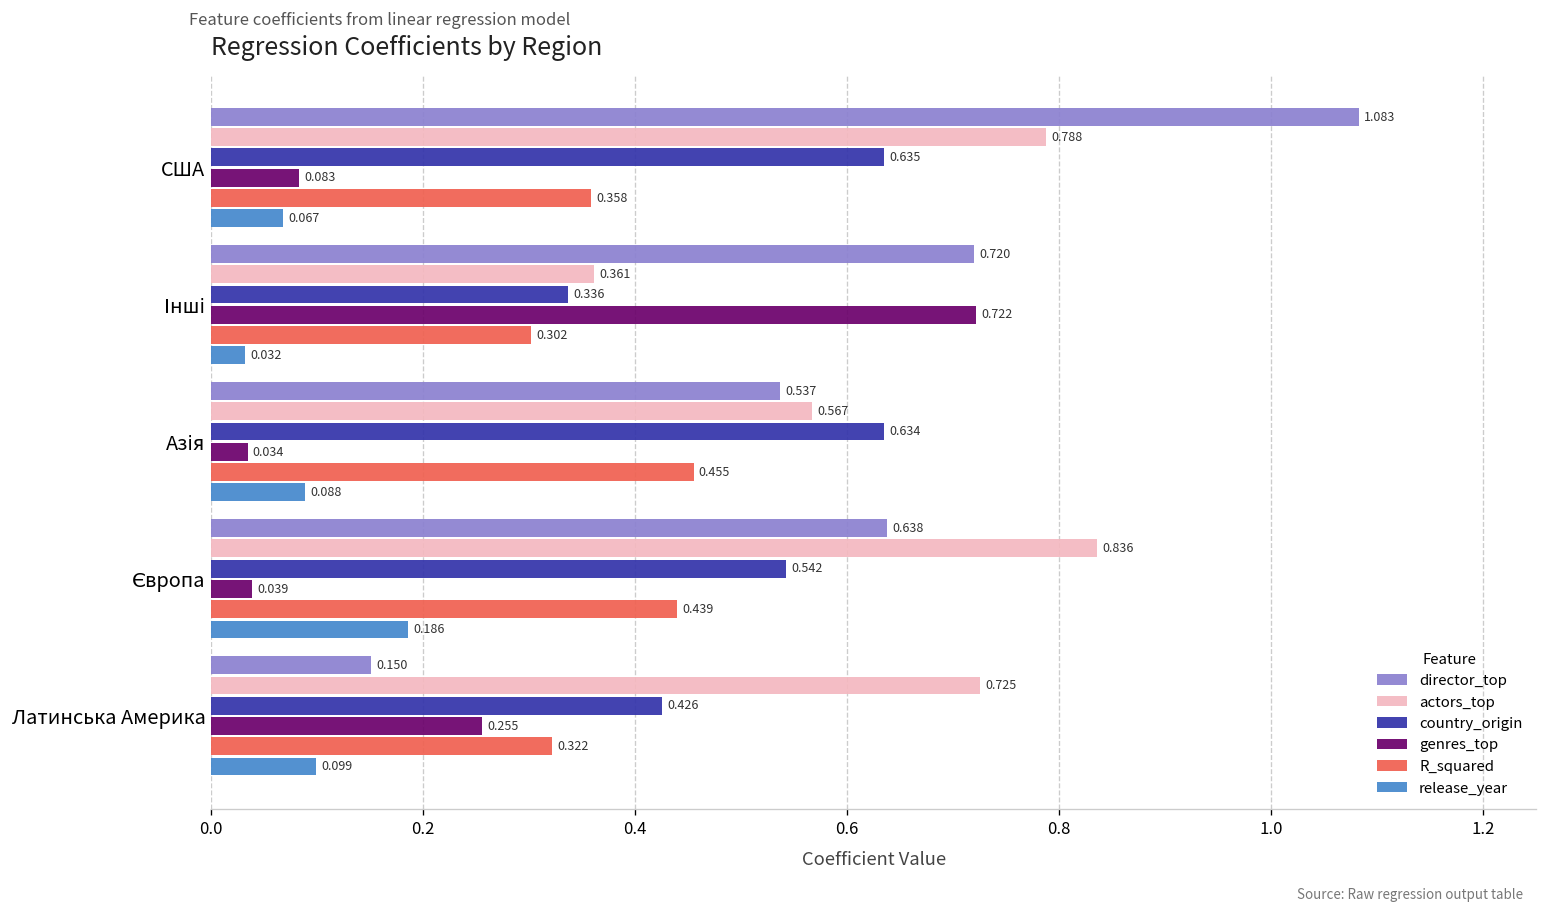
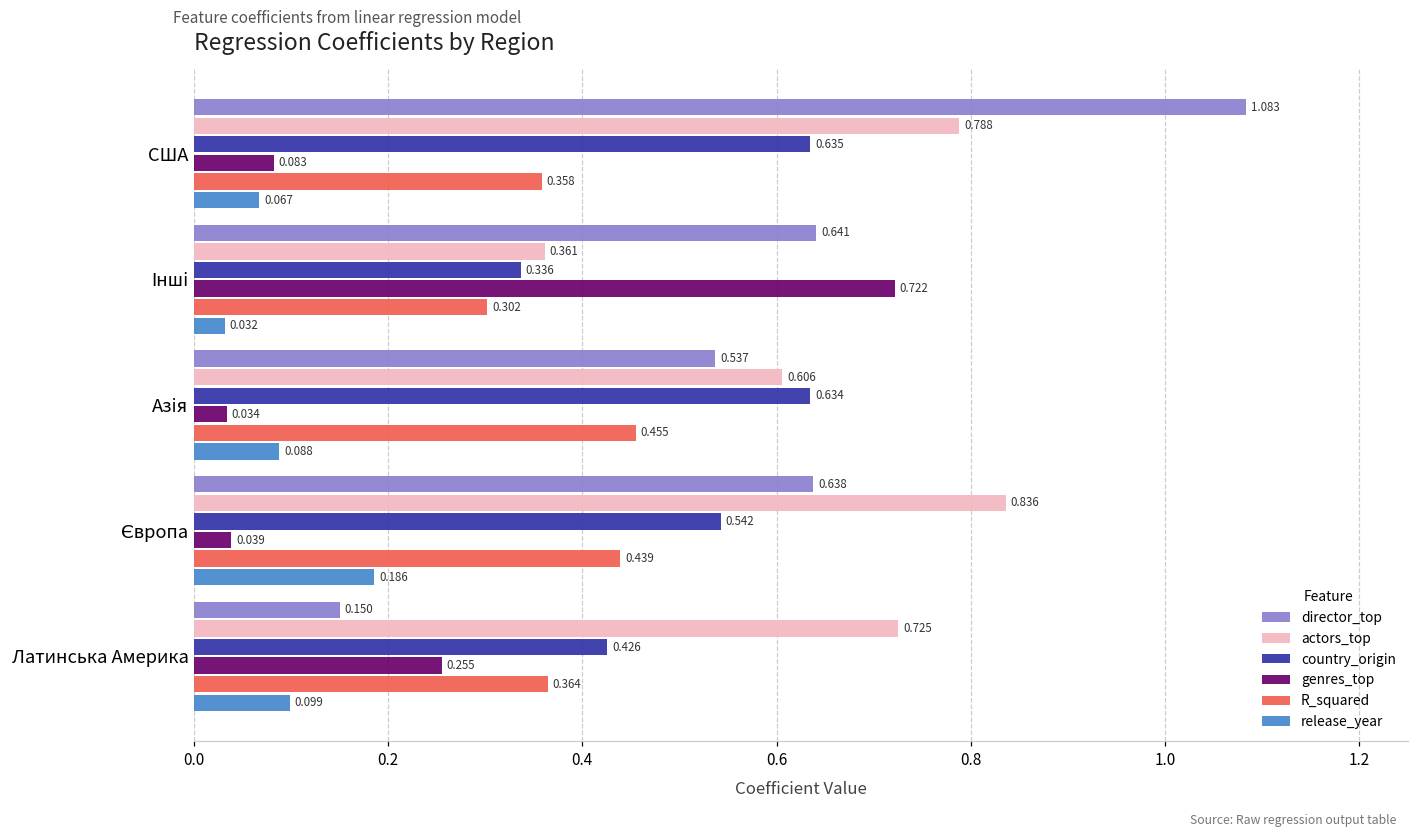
director_top, Інші: 0.720 -> 0.641
actors_top, Азія: 0.567 -> 0.606
R_squared, Латинська Америка: 0.322 -> 0.364
